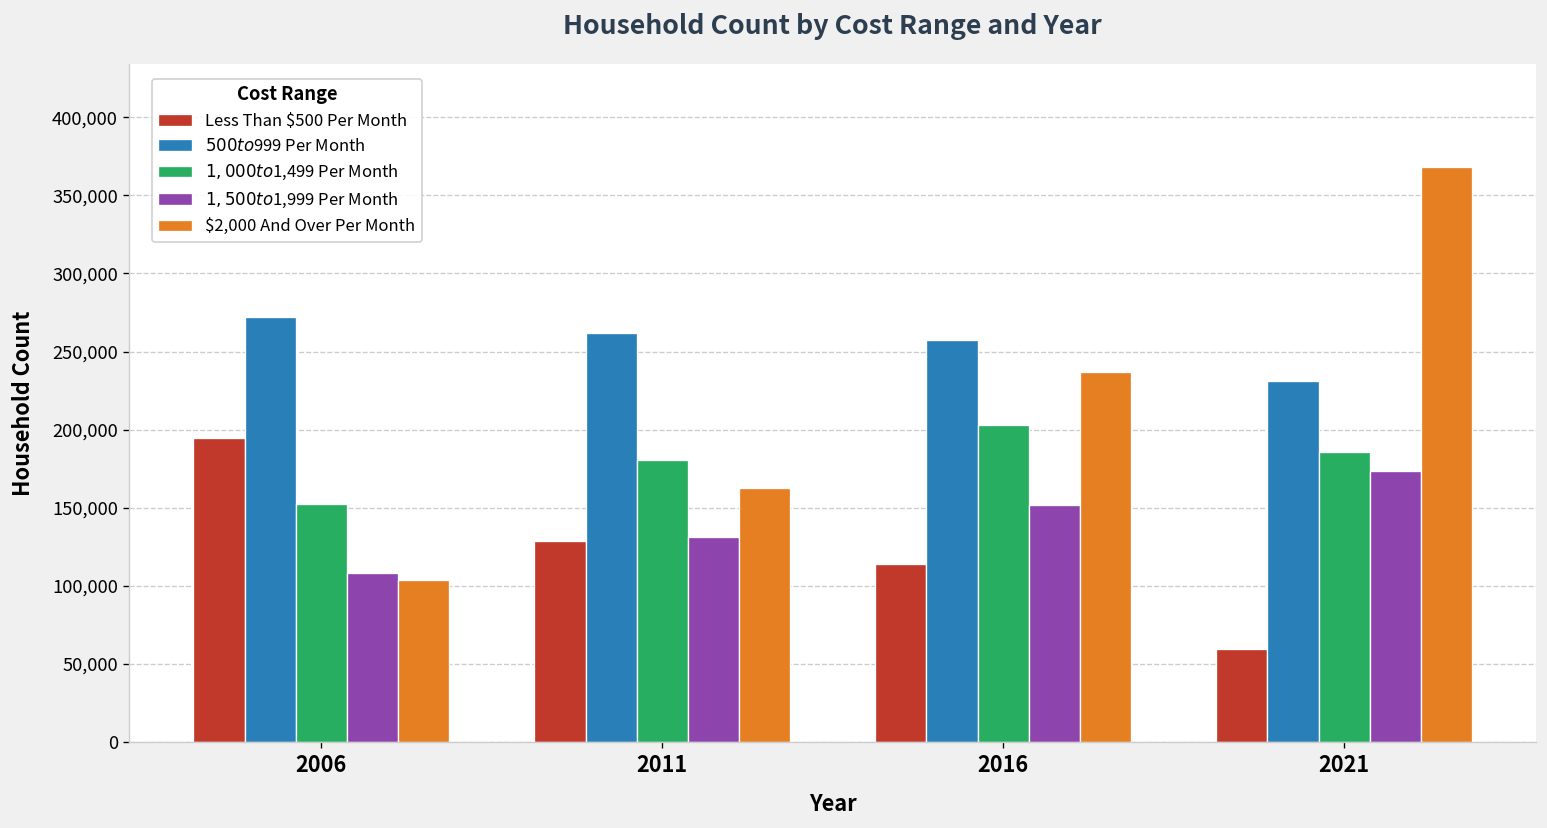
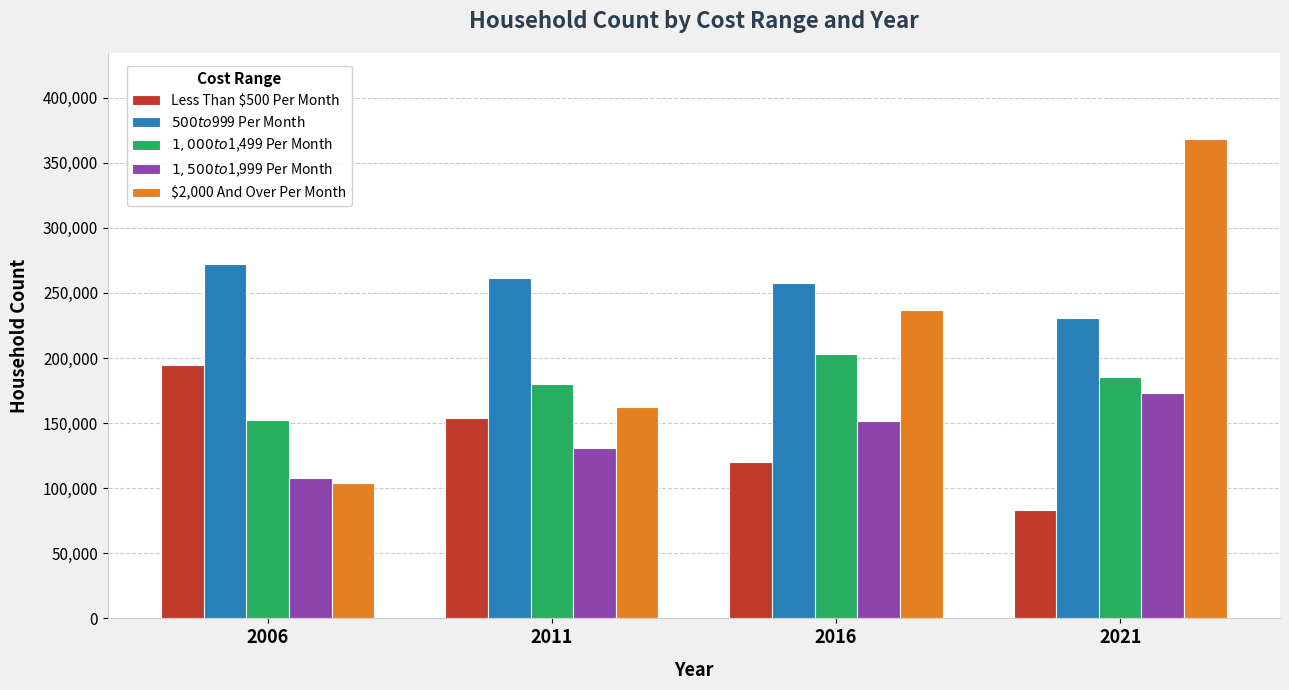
Less Than $500 Per Month, 2011: 129,000 -> 154,000
Less Than $500 Per Month, 2016: 114,000 -> 120,000
Less Than $500 Per Month, 2021: 59,000 -> 84,000
